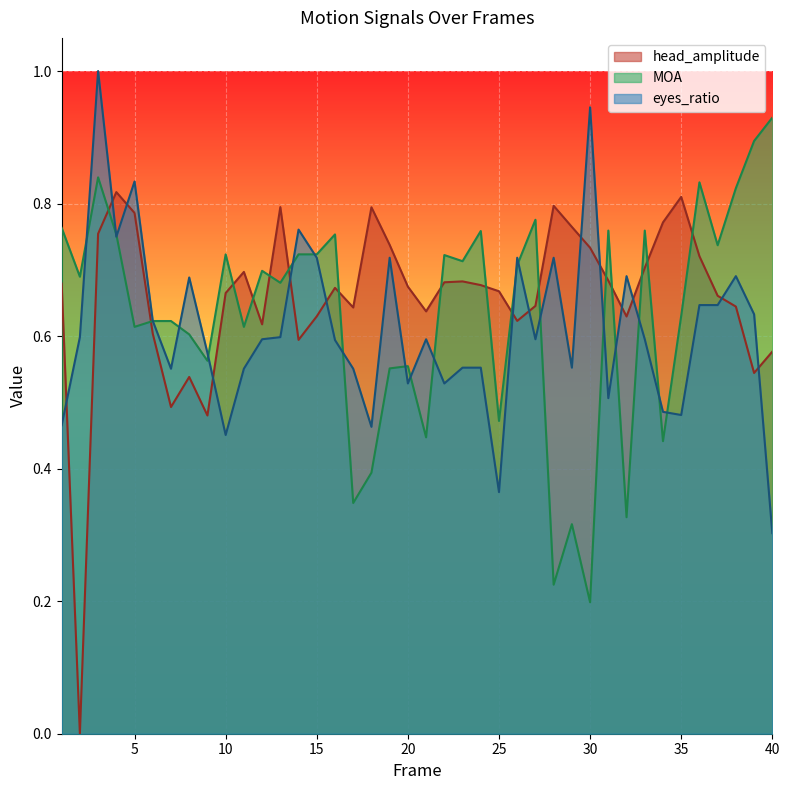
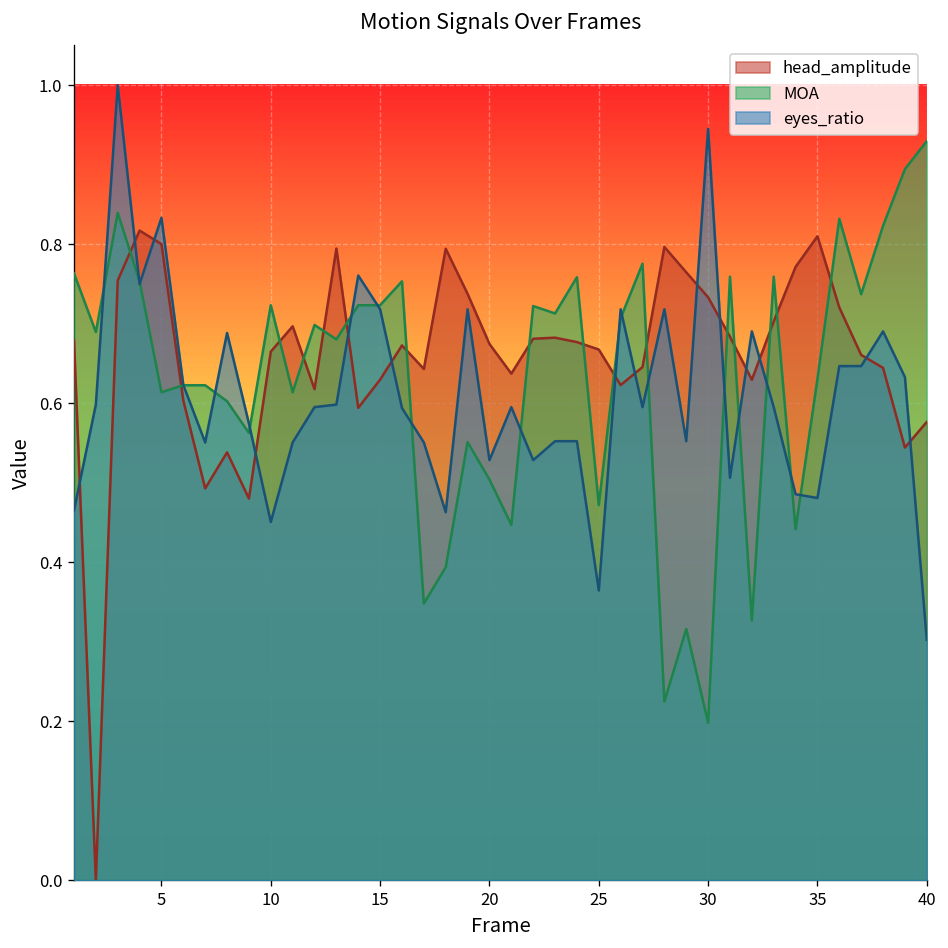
head_amplitude, 5: 0.79 -> 0.80
MOA, 20: 0.55 -> 0.50
